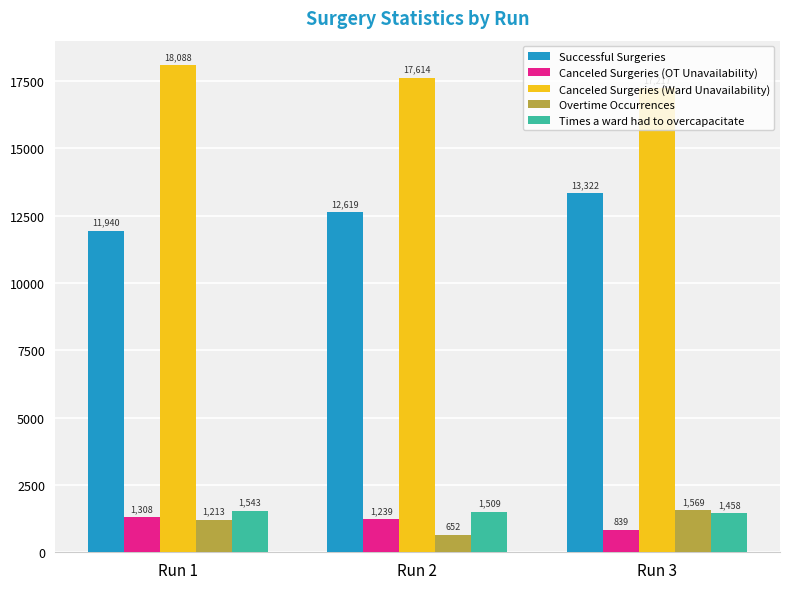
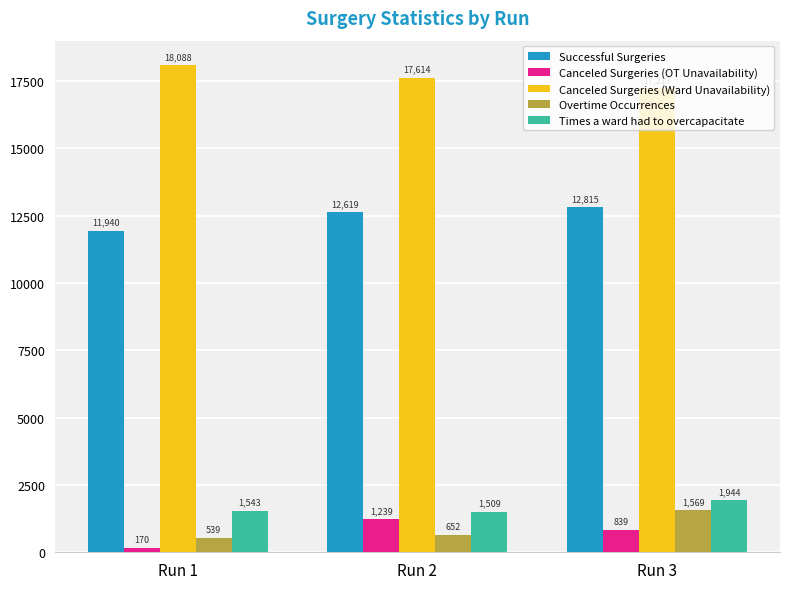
Canceled Surgeries (OT Unavailability), Run 1: 1,308 -> 170
Overtime Occurrences, Run 1: 1,213 -> 539
Successful Surgeries, Run 3: 13,322 -> 12,815
Times a ward had to overcapacitate, Run 3: 1,458 -> 1,944
